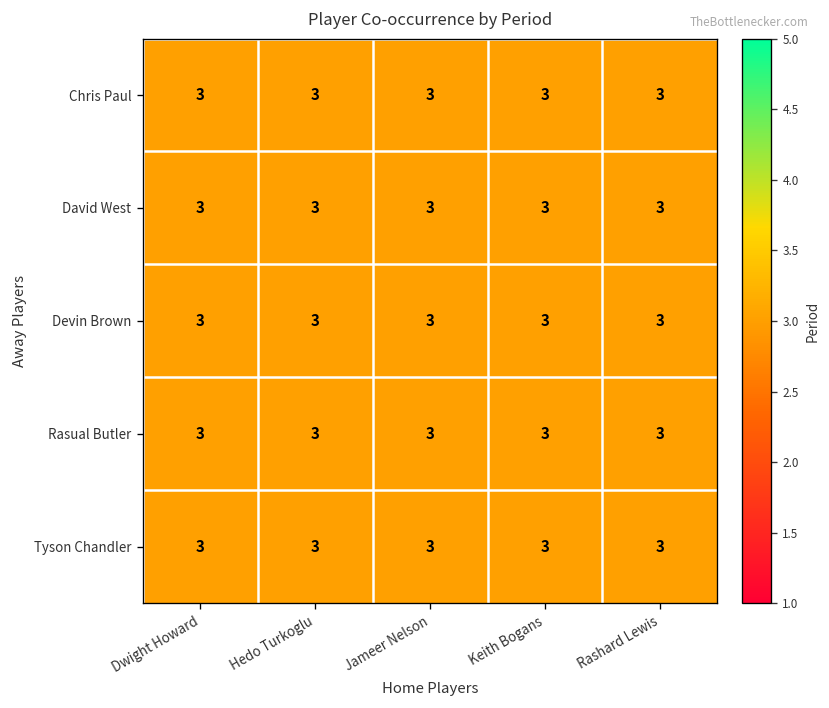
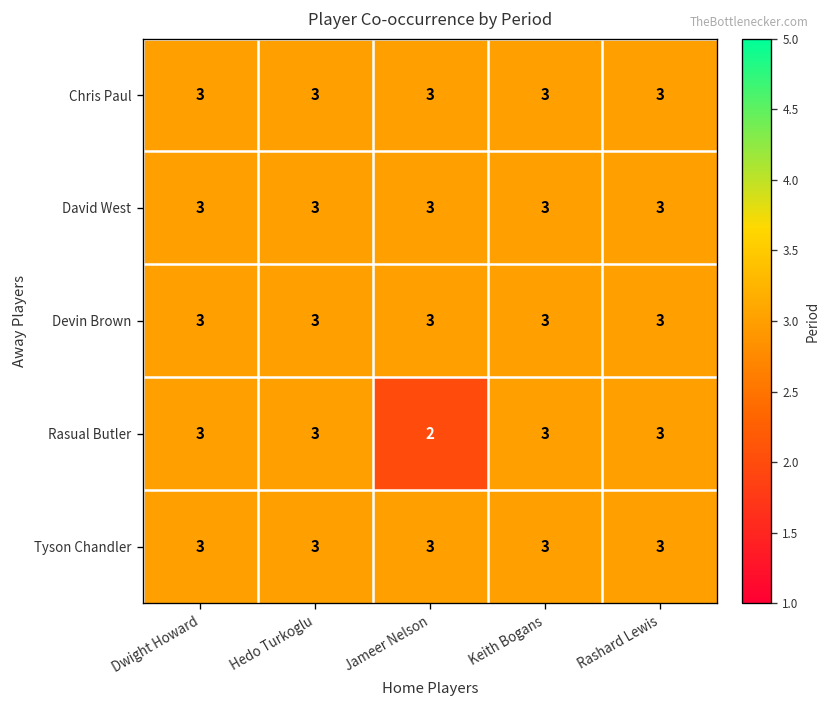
Rasual Butler, Jameer Nelson: 3 -> 2
